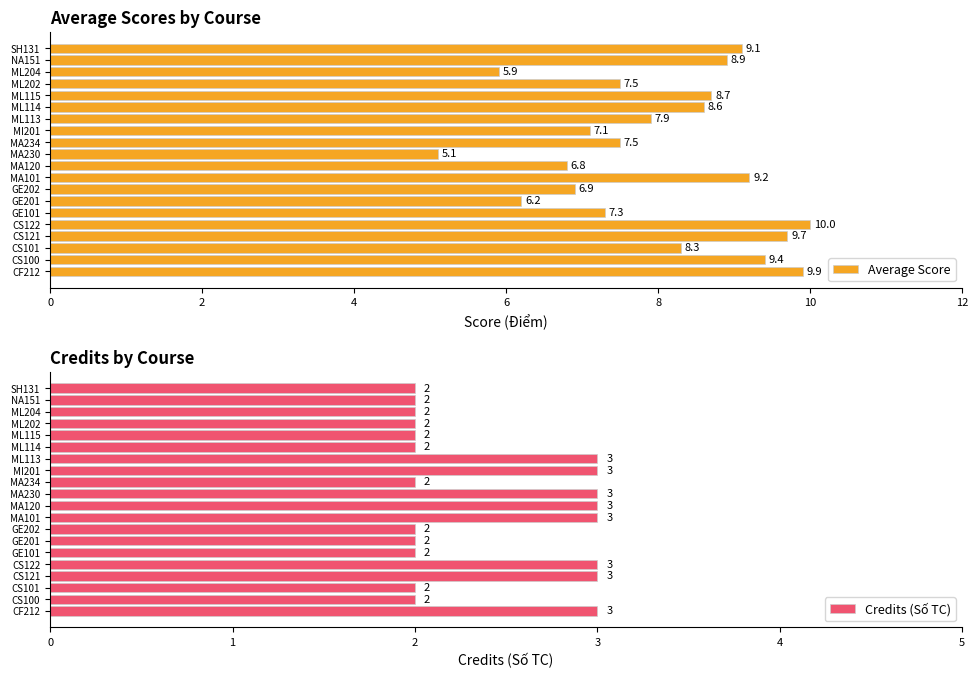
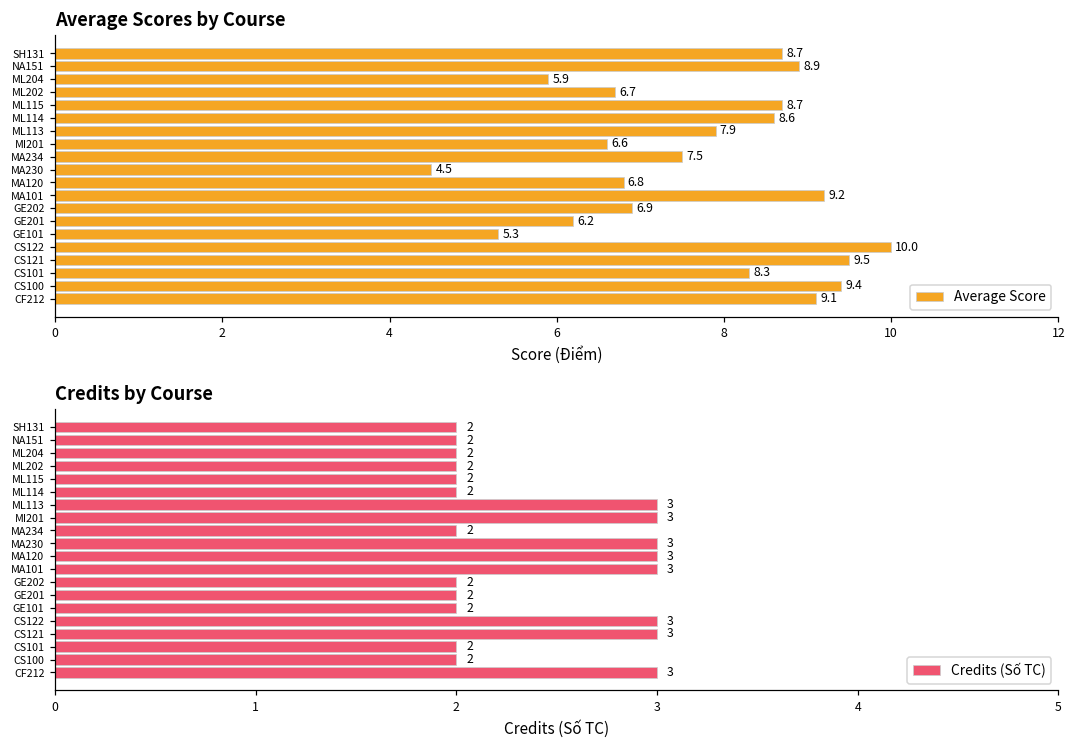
Average Scores by Course, SH131: 9.1 -> 8.7
Average Scores by Course, ML202: 7.5 -> 6.7
Average Scores by Course, MI201: 7.1 -> 6.6
Average Scores by Course, MA230: 5.1 -> 4.5
Average Scores by Course, GE101: 7.3 -> 5.3
Average Scores by Course, CS121: 9.7 -> 9.5
Average Scores by Course, CF212: 9.9 -> 9.1
